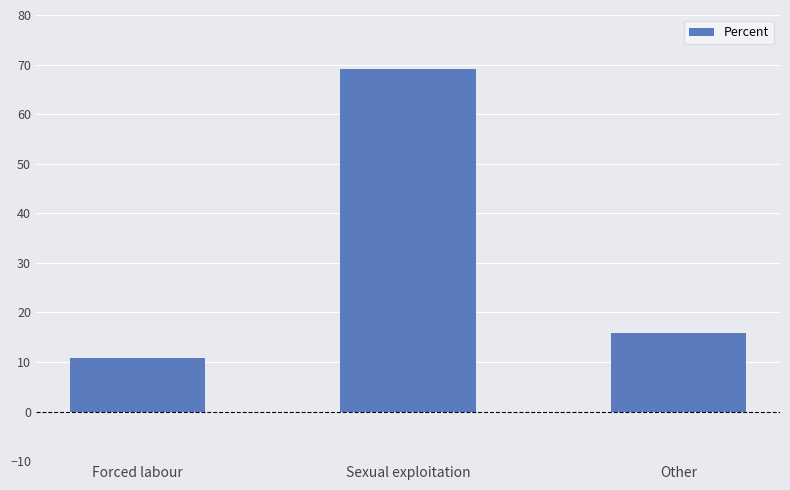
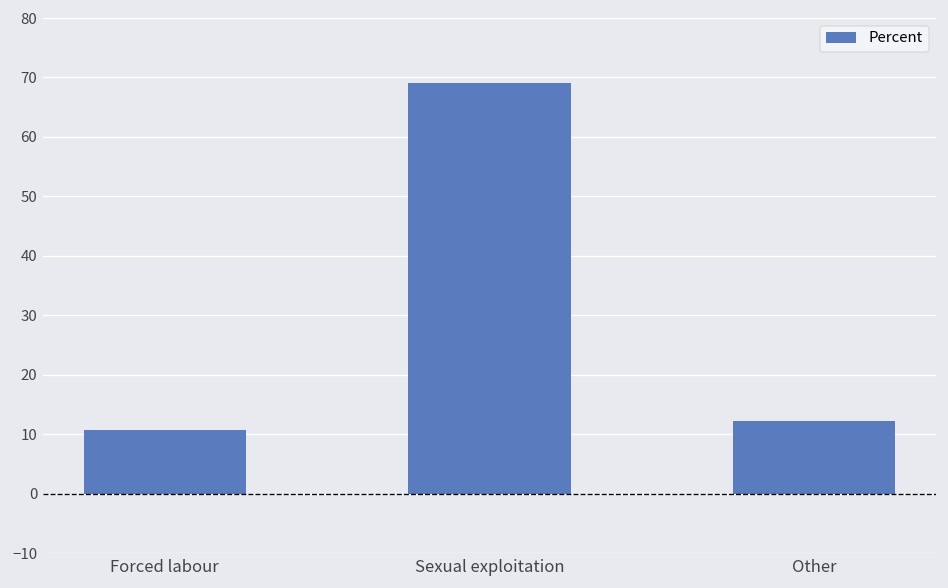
Other: 16 -> 12
